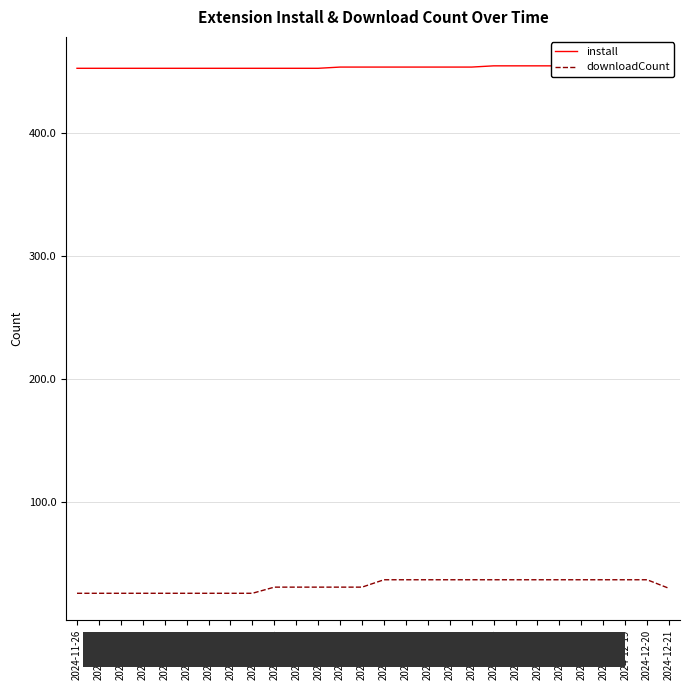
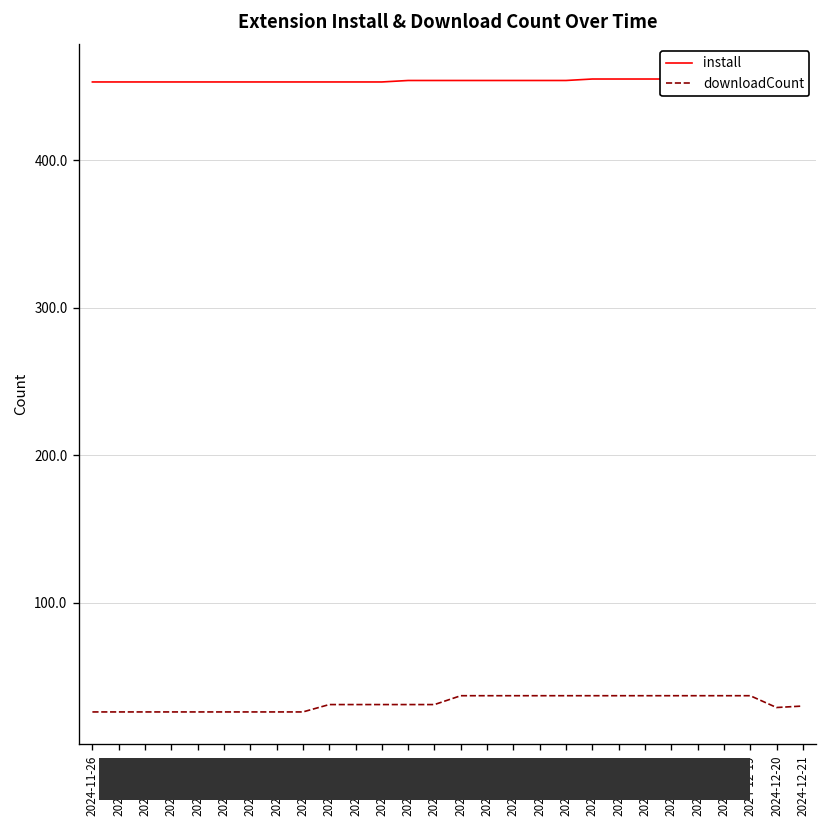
downloadCount, 2024-12-20: 37 -> 29
